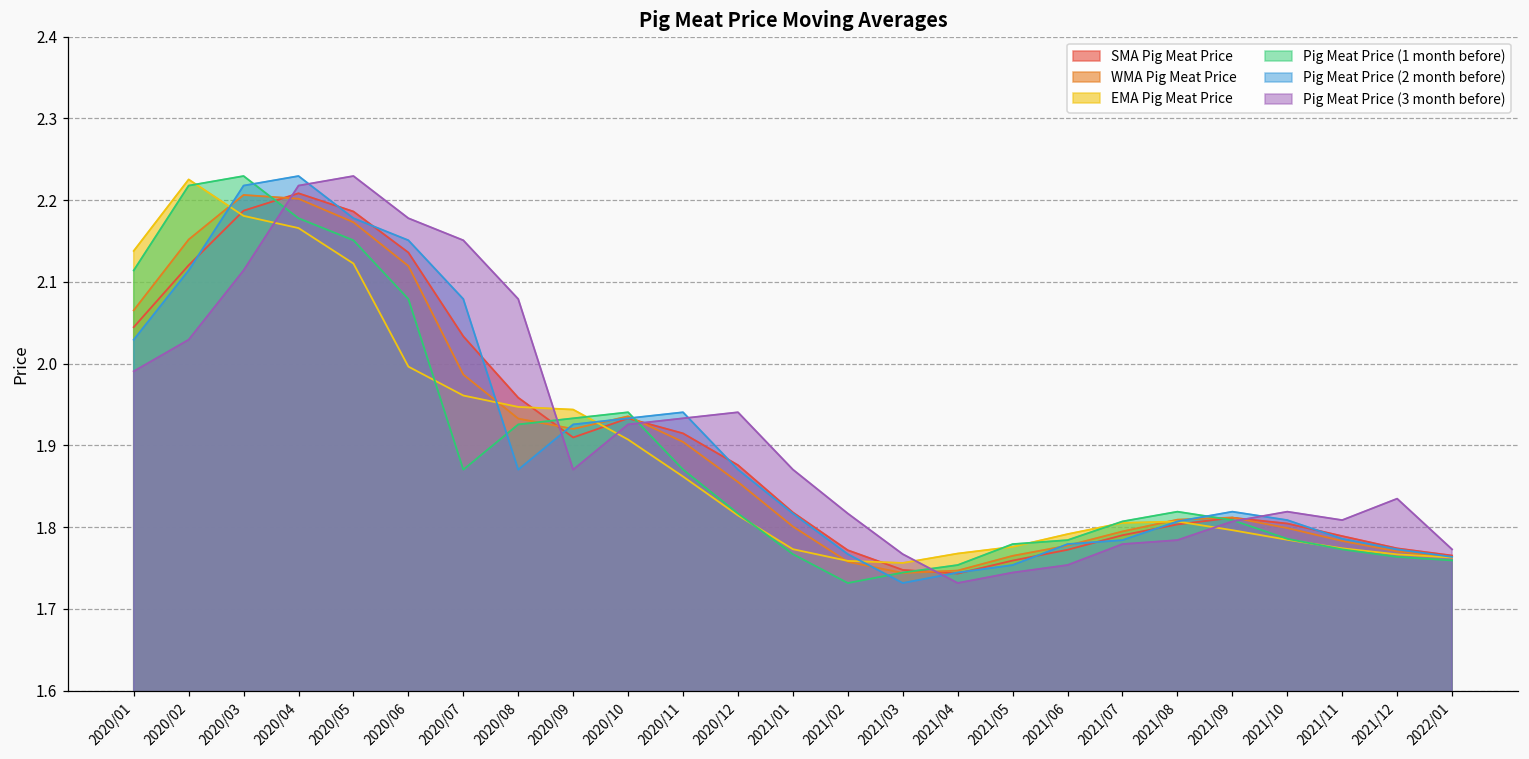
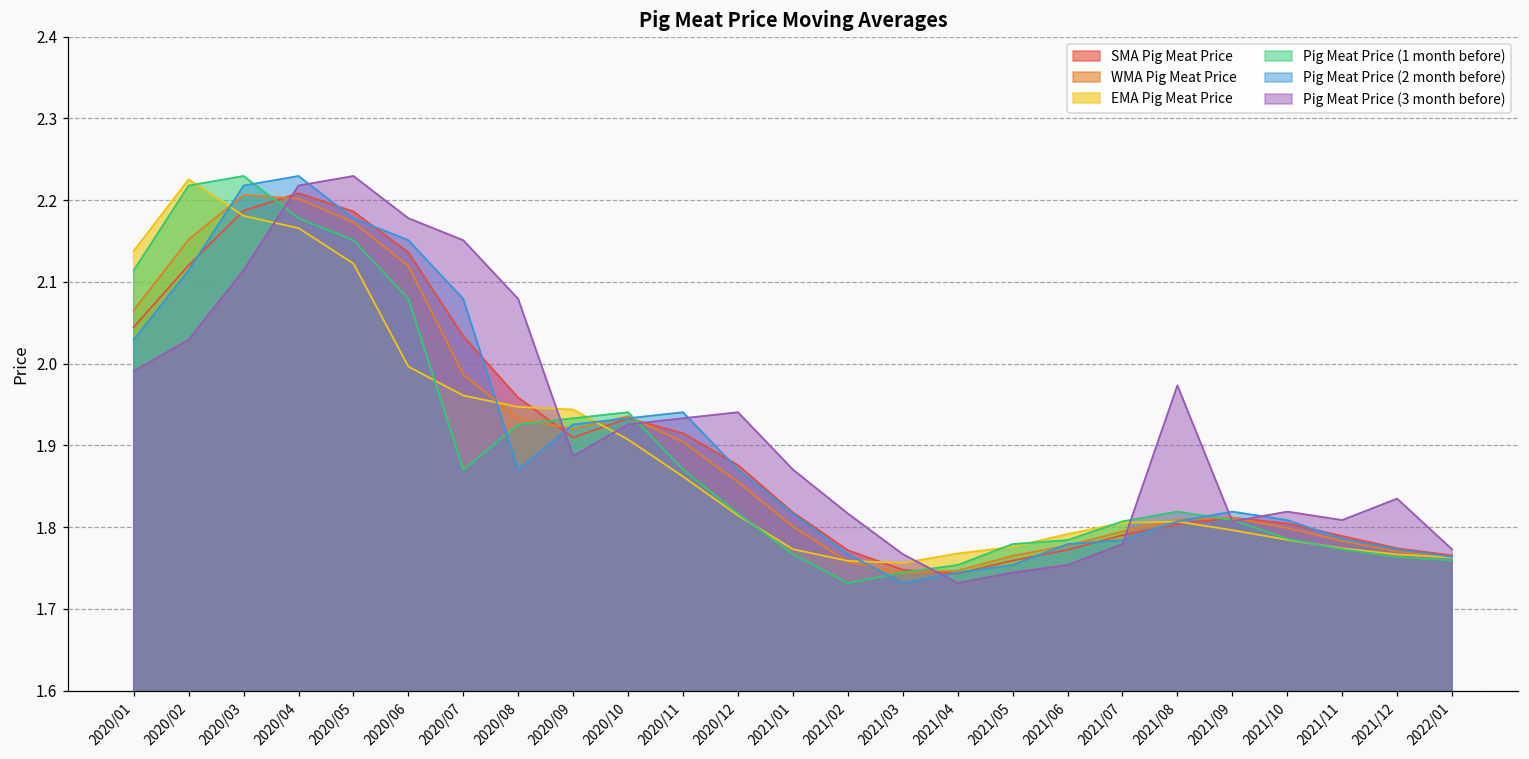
Pig Meat Price (3 month before), 2020/09: 1.87 -> 1.89
Pig Meat Price (3 month before), 2021/08: 1.78 -> 1.97
